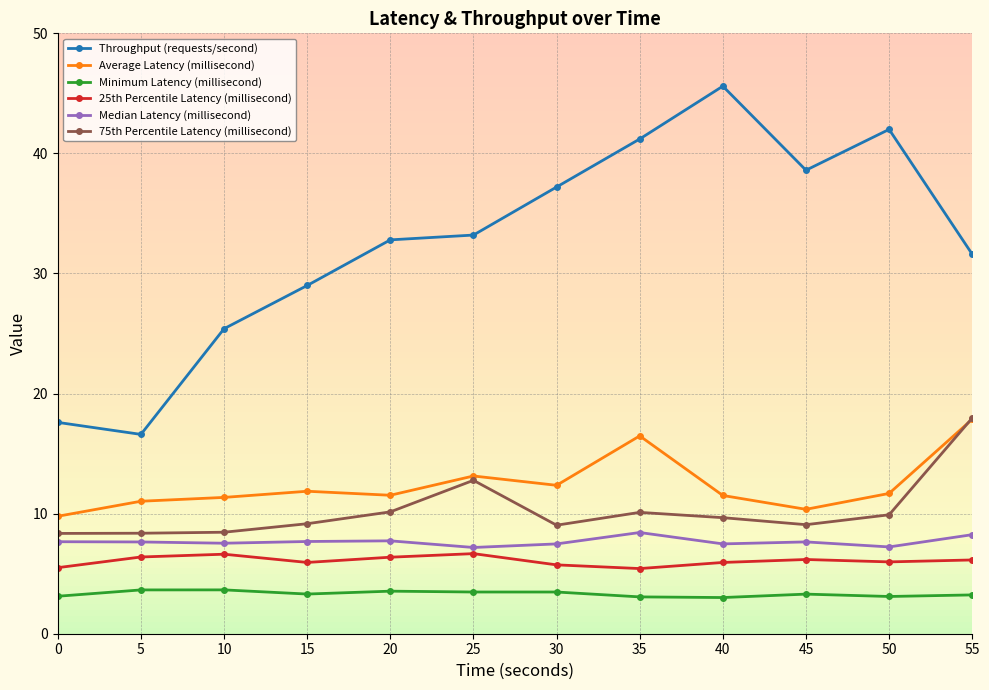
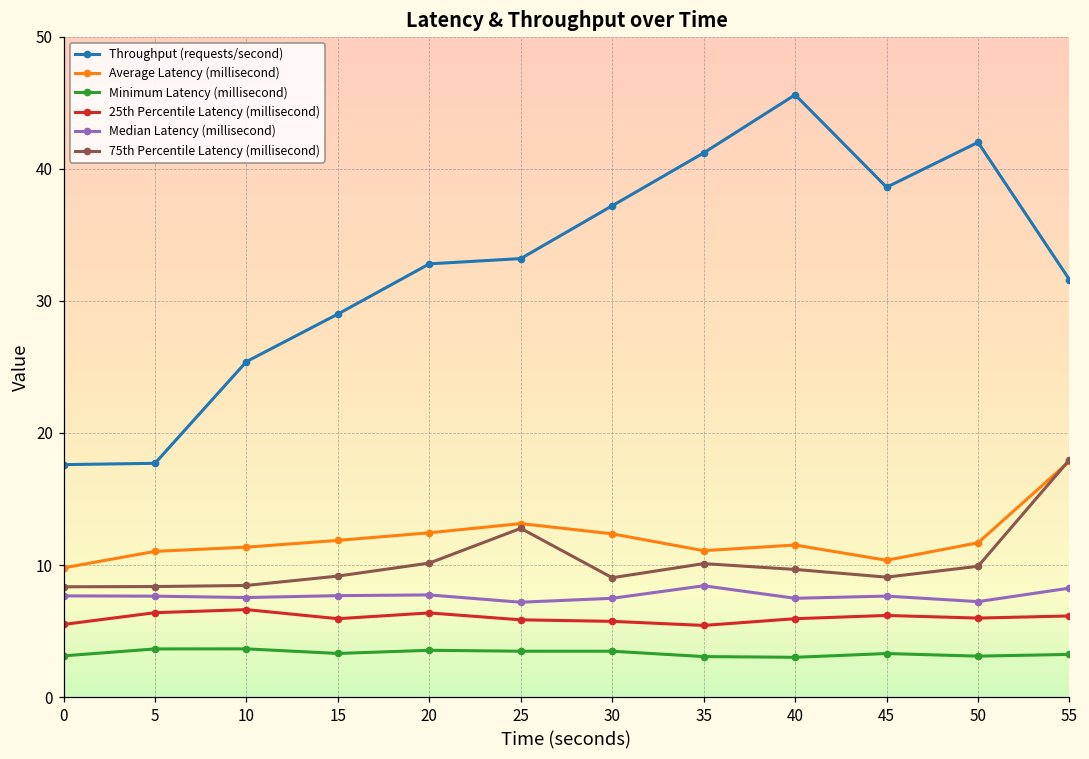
Throughput (requests/second), 5: 16.6 -> 17.7
Average Latency (millisecond), 20: 11.5 -> 12.4
25th Percentile Latency (millisecond), 25: 6.7 -> 5.9
Average Latency (millisecond), 35: 16.5 -> 11.1
